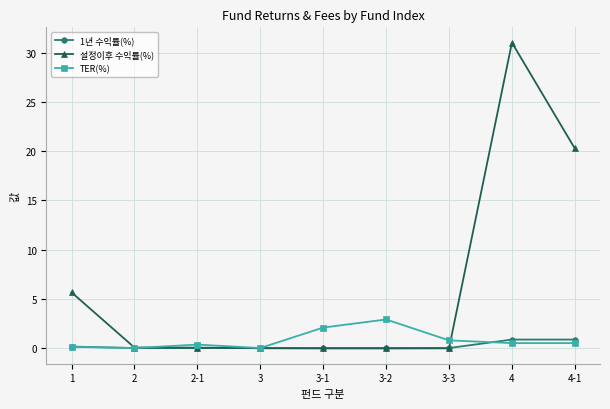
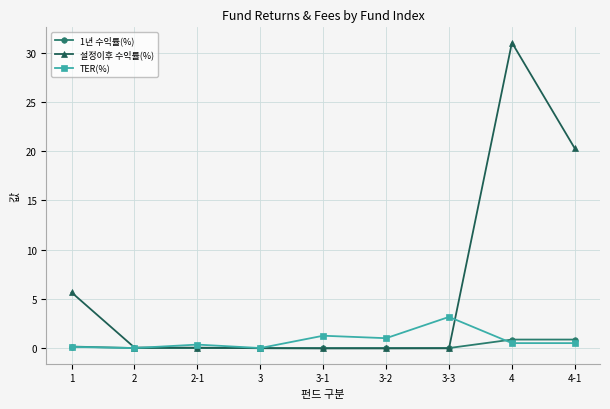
TER(%), 3-1: 2 -> 1
TER(%), 3-2: 3 -> 1
TER(%), 3-3: 1 -> 3
